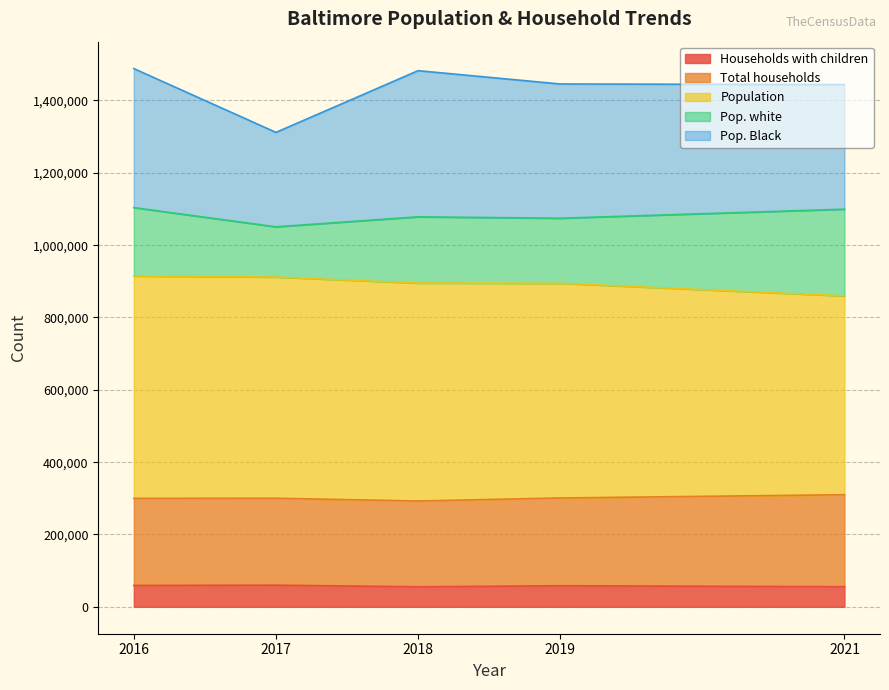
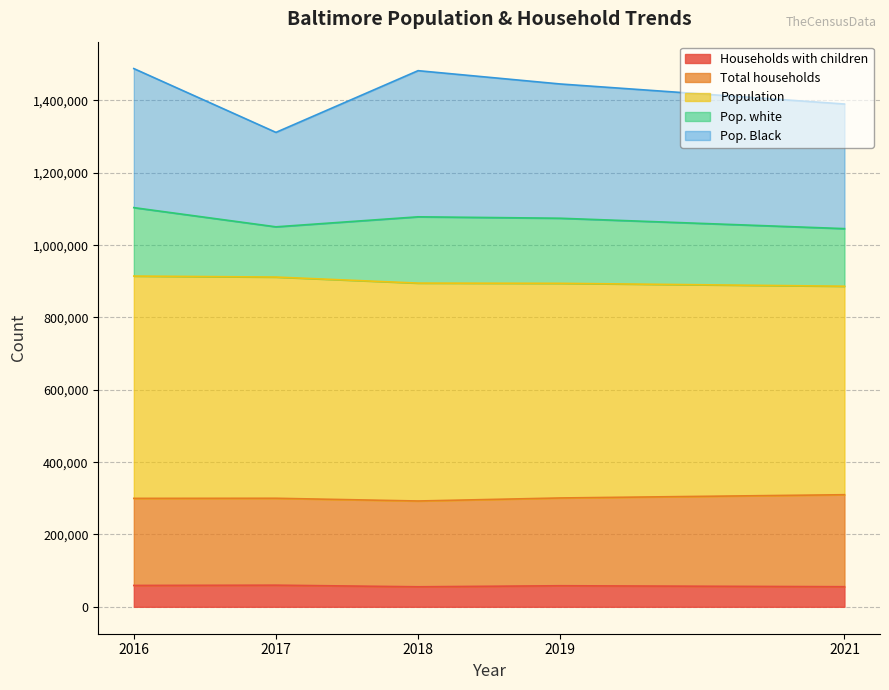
Population, 2021: 550,000 -> 580,000
Pop. white, 2021: 240,000 -> 160,000
